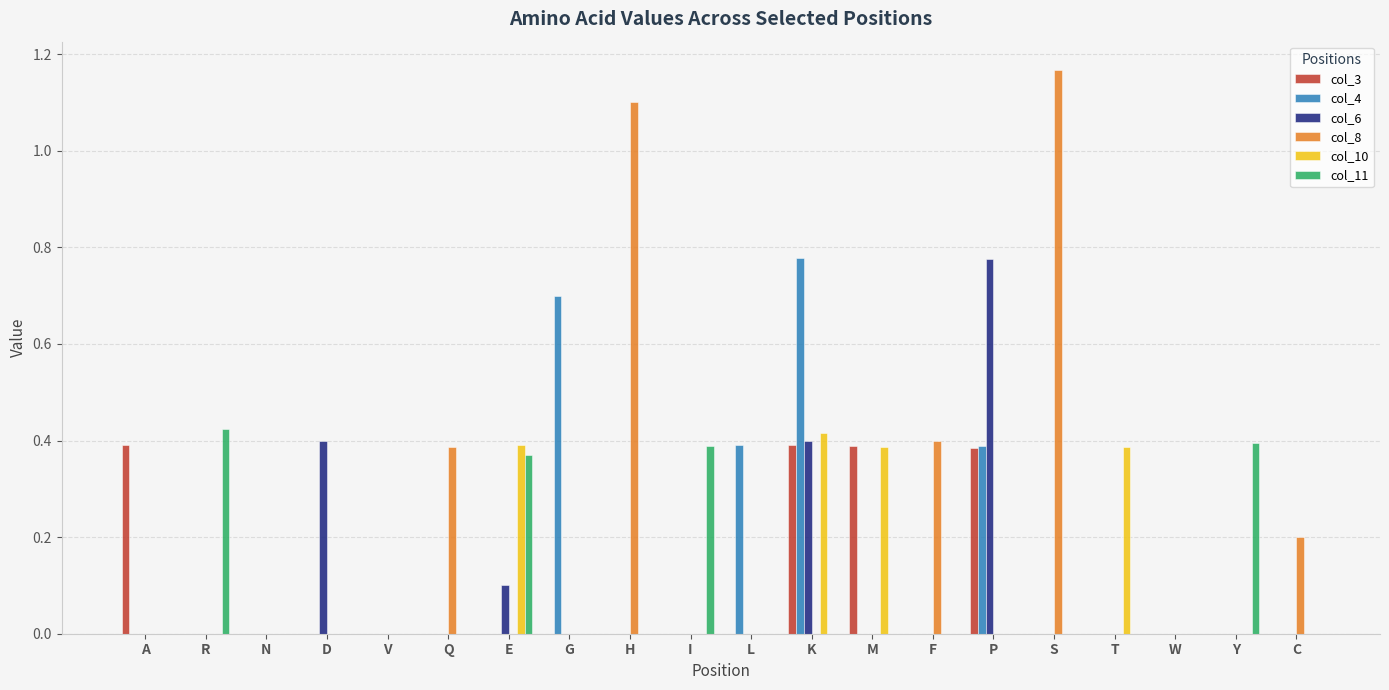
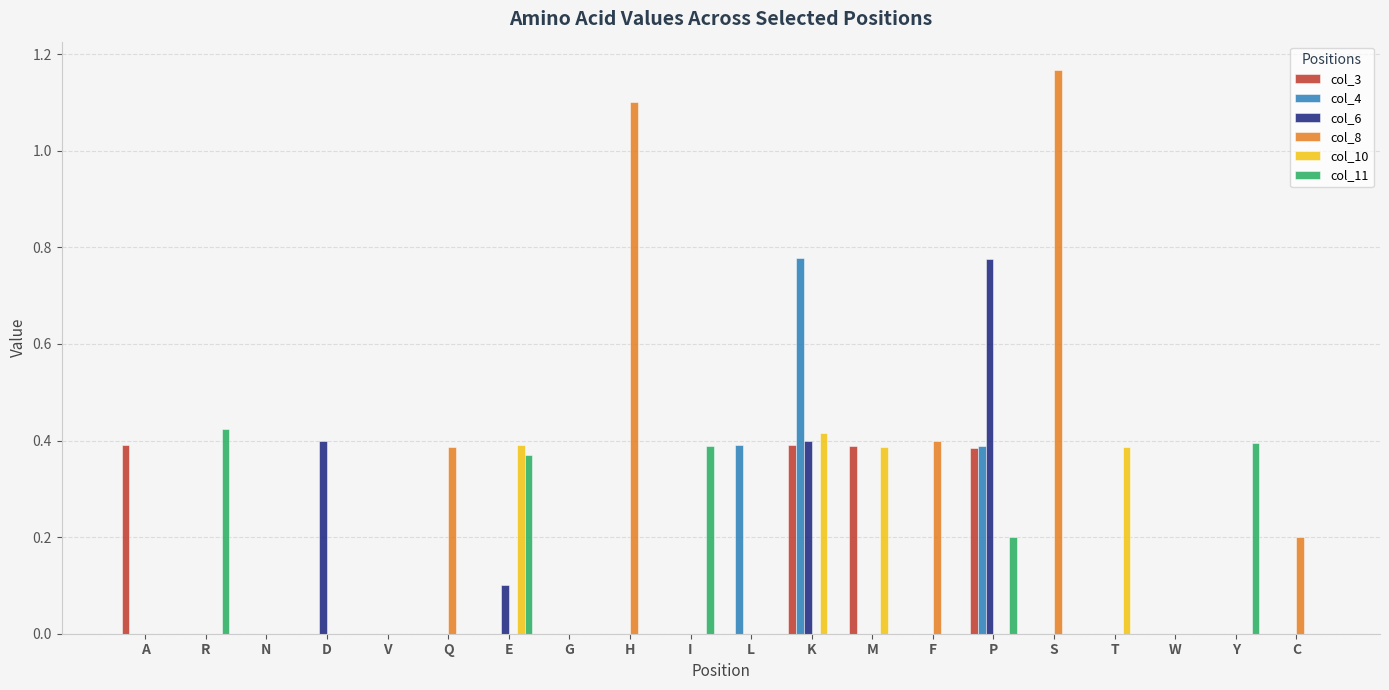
col_4, G: 0.7 -> 0.0
col_11, P: 0.0 -> 0.2
